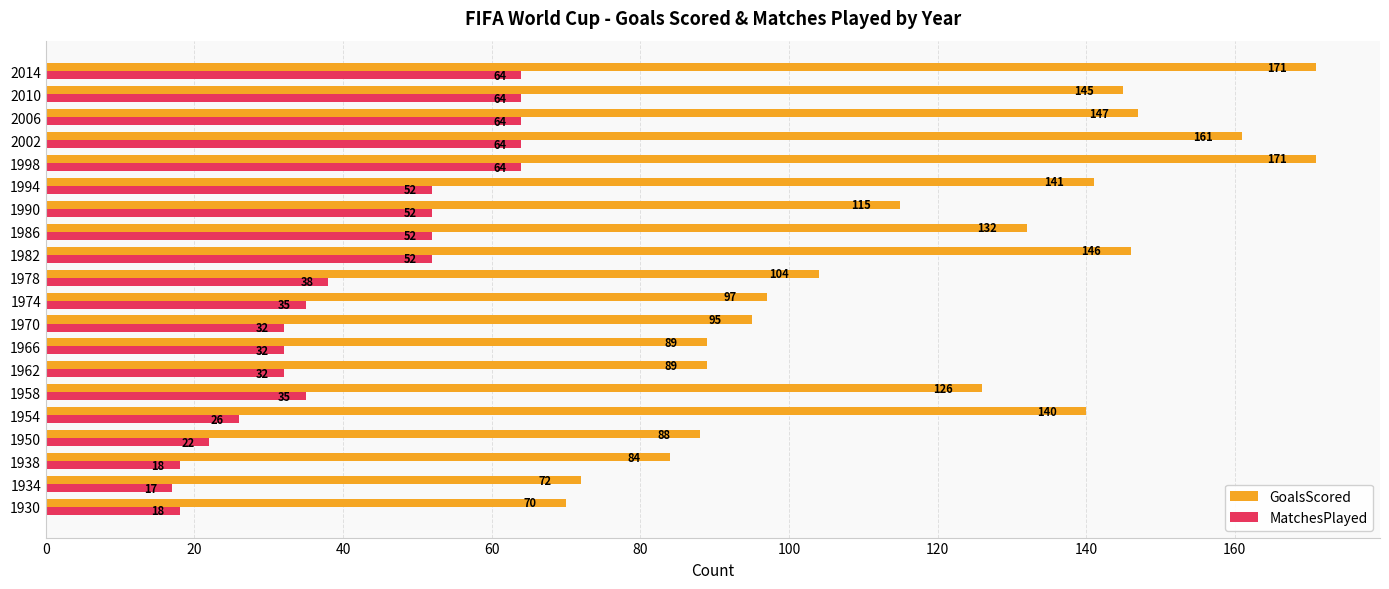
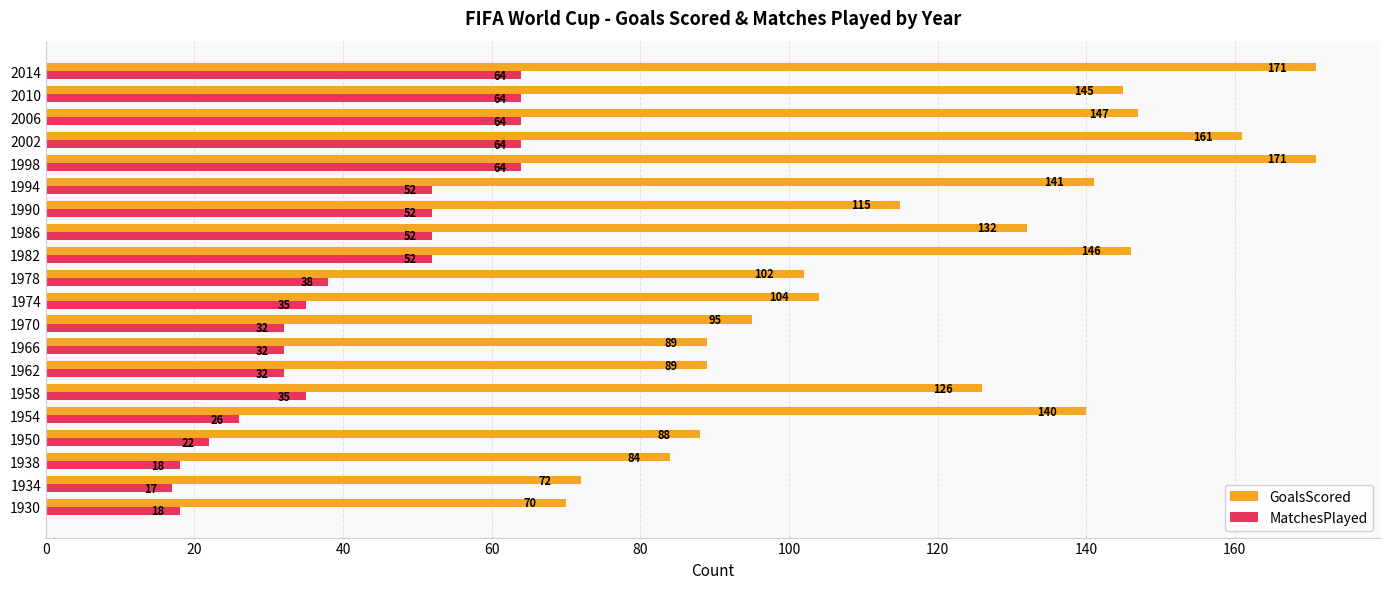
GoalsScored, 1978: 104 -> 102
GoalsScored, 1974: 97 -> 104
